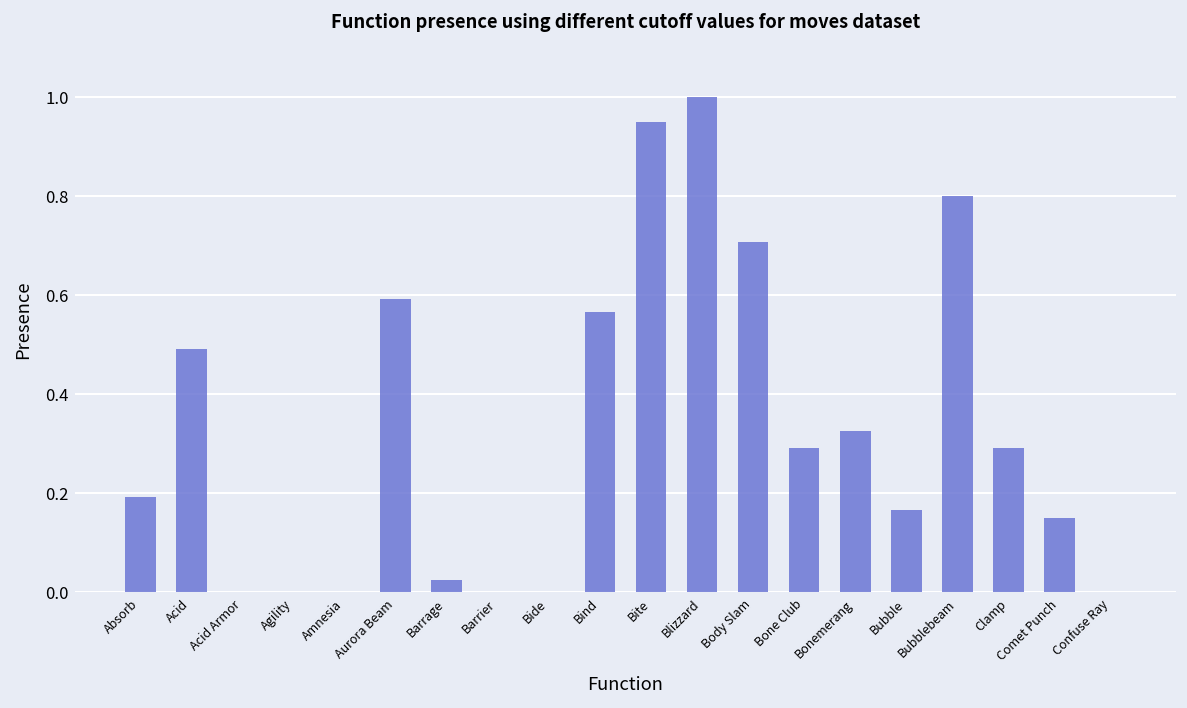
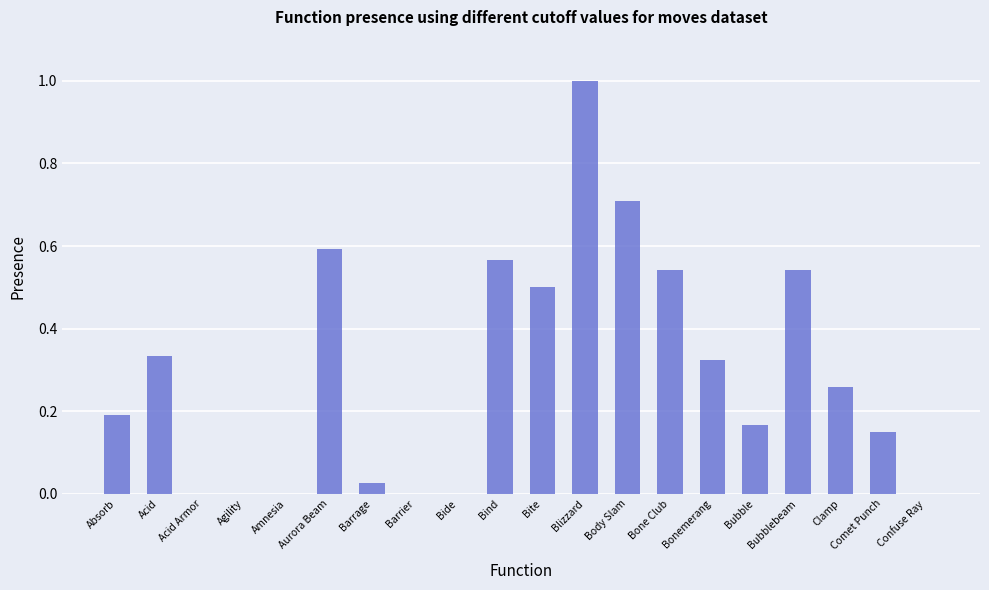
Acid: 0.49 -> 0.33
Bite: 0.95 -> 0.50
Bone Club: 0.29 -> 0.54
Bubblebeam: 0.80 -> 0.54
Clamp: 0.29 -> 0.26
